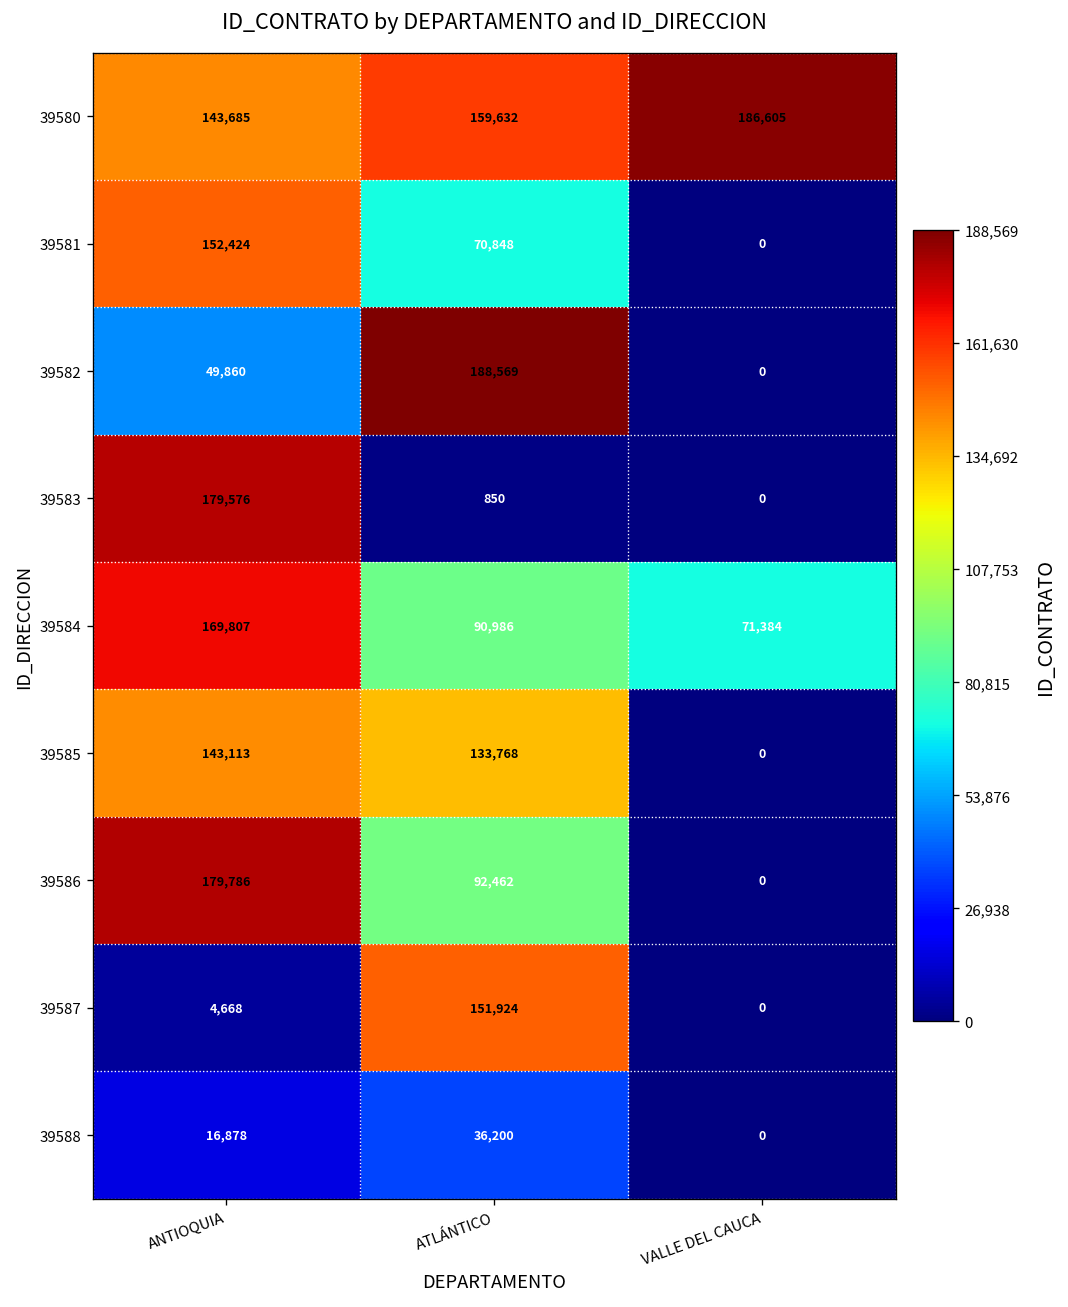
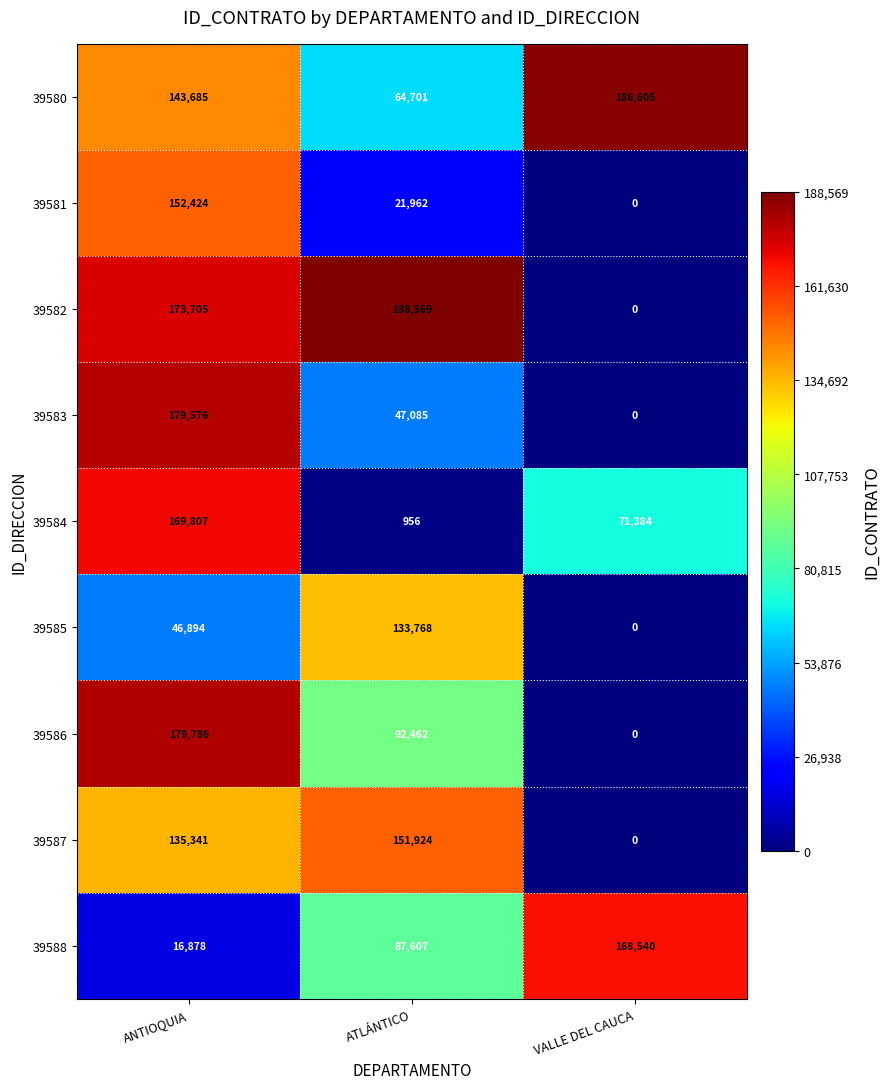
39580, ATLÁNTICO: 159,632 -> 64,701
39581, ATLÁNTICO: 70,848 -> 21,962
39582, ANTIOQUIA: 49,860 -> 173,705
39583, ATLÁNTICO: 850 -> 47,085
39584, ATLÁNTICO: 90,986 -> 956
39585, ANTIOQUIA: 143,113 -> 46,894
39587, ANTIOQUIA: 4,668 -> 135,341
39588, ATLÁNTICO: 36,200 -> 87,607
39588, VALLE DEL CAUCA: 0 -> 168,540
